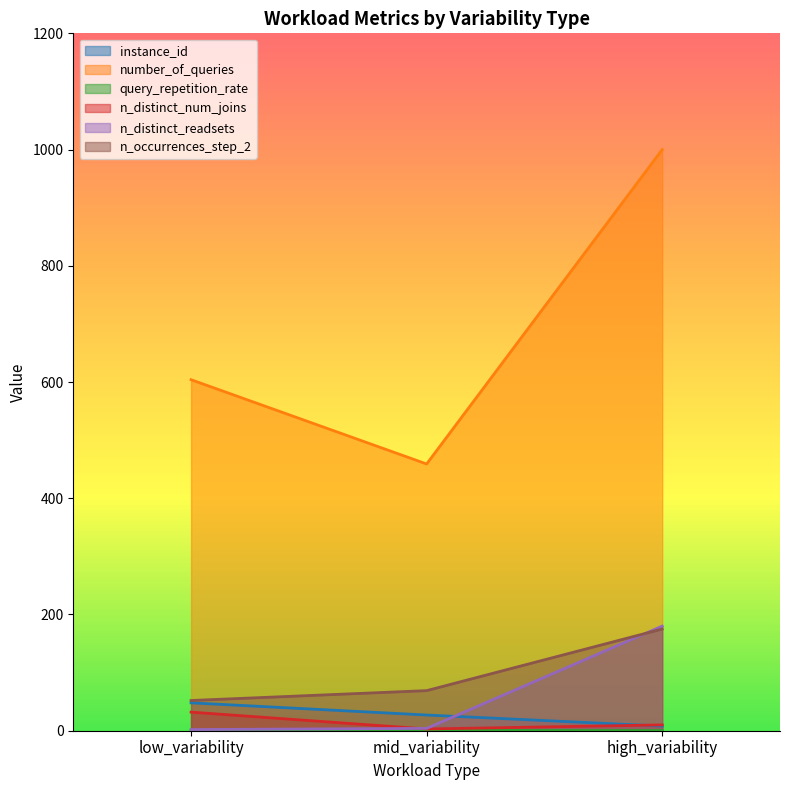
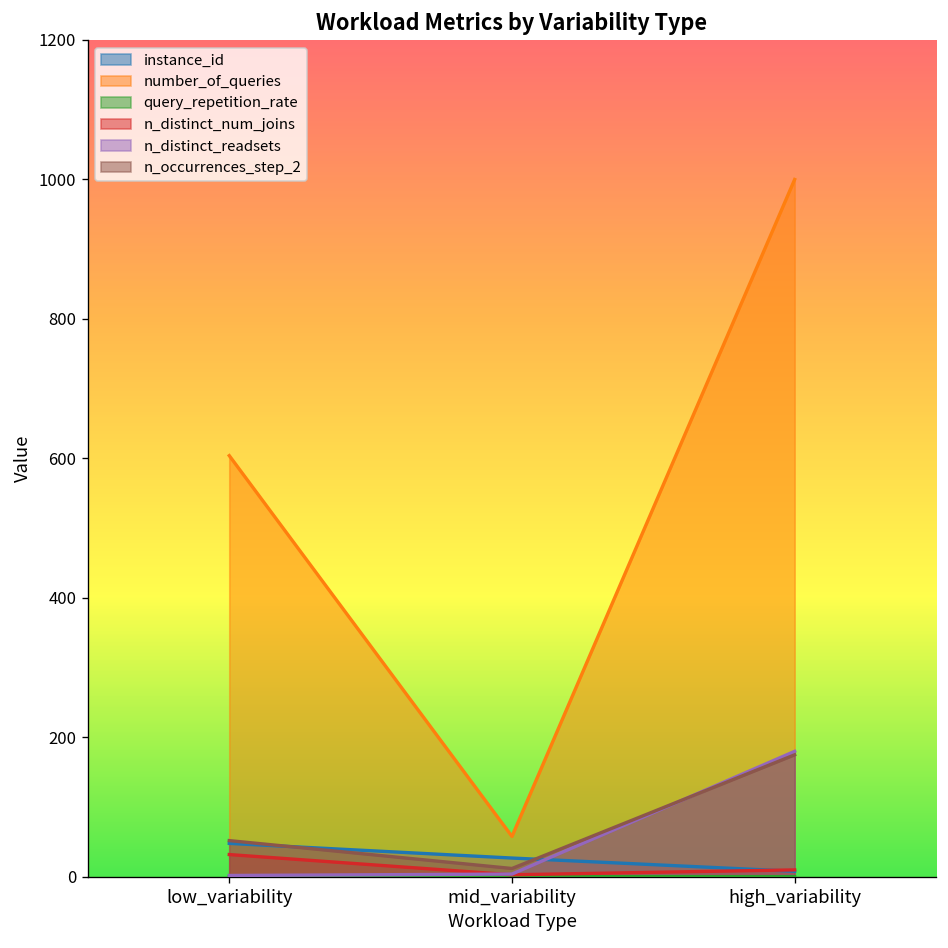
number_of_queries, mid_variability: 460 -> 60
n_occurrences_step_2, mid_variability: 70 -> 10
